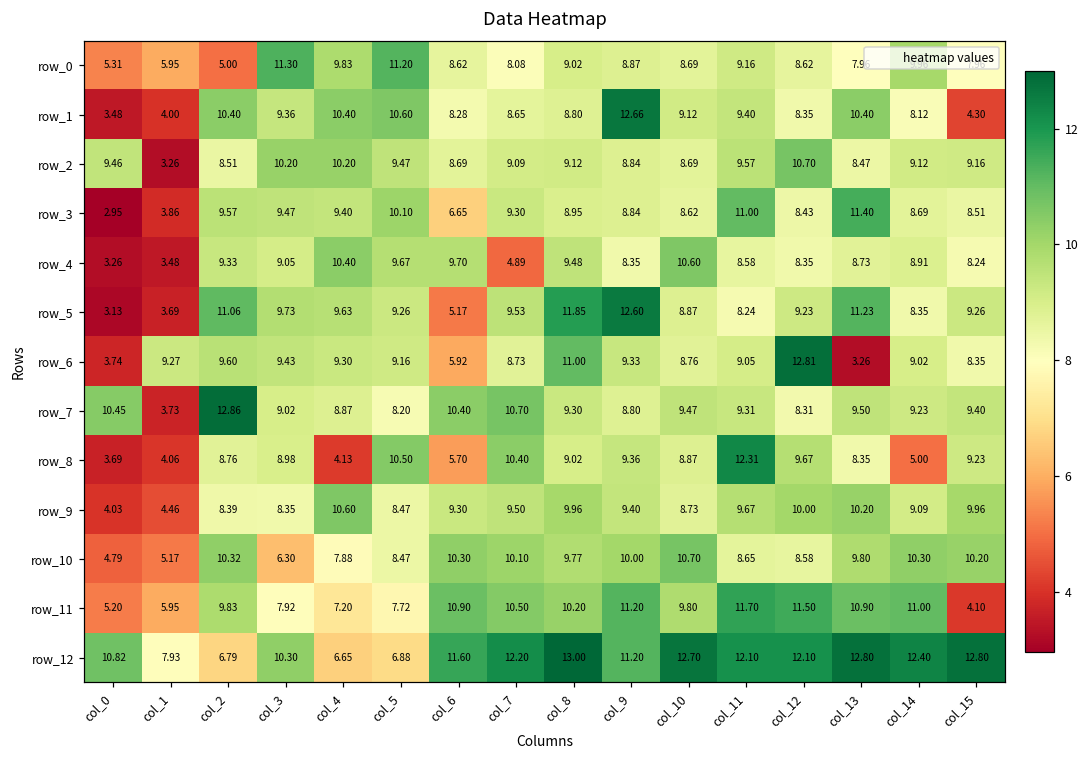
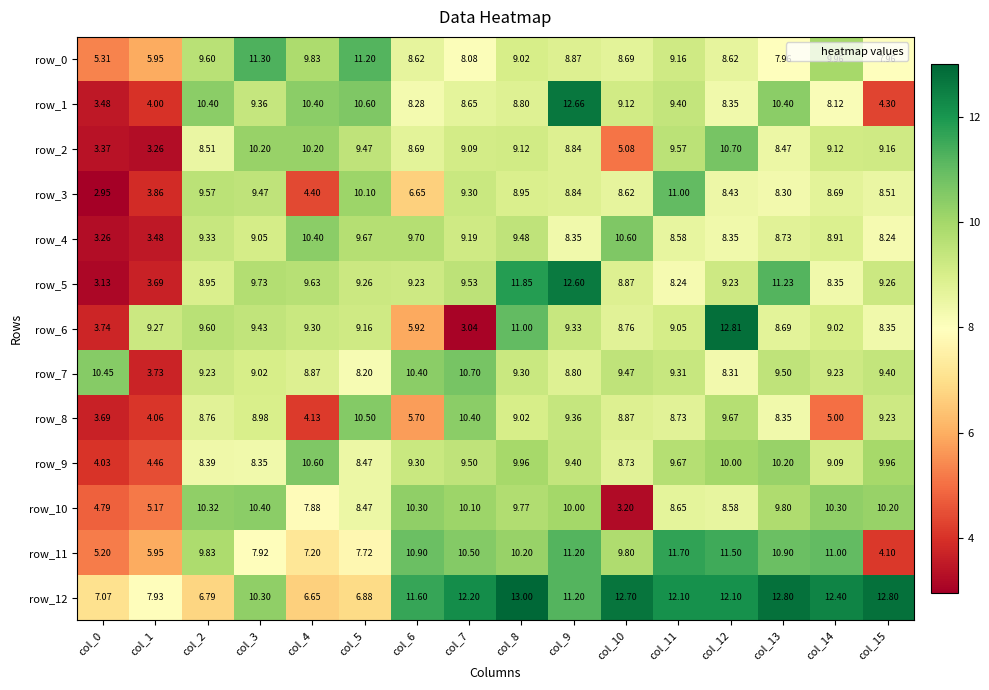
row_0, col_2: 5.00 -> 9.60
row_2, col_0: 9.46 -> 3.37
row_2, col_10: 8.69 -> 5.08
row_3, col_4: 9.40 -> 4.40
row_3, col_13: 11.40 -> 8.30
row_4, col_7: 4.89 -> 9.19
row_5, col_2: 11.06 -> 8.95
row_5, col_6: 5.17 -> 9.23
row_6, col_7: 8.73 -> 3.04
row_6, col_13: 3.26 -> 8.69
row_7, col_2: 12.86 -> 9.23
row_8, col_11: 12.31 -> 8.73
row_10, col_3: 6.30 -> 10.40
row_10, col_10: 10.70 -> 3.20
row_12, col_0: 10.82 -> 7.07
